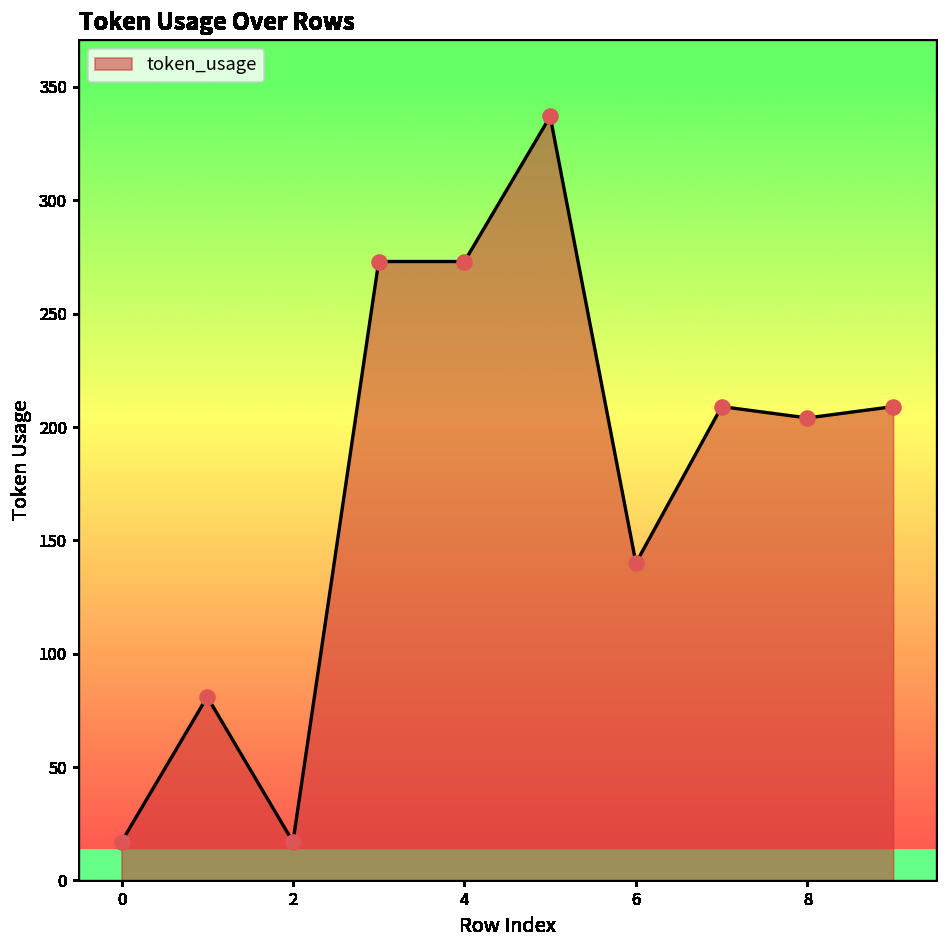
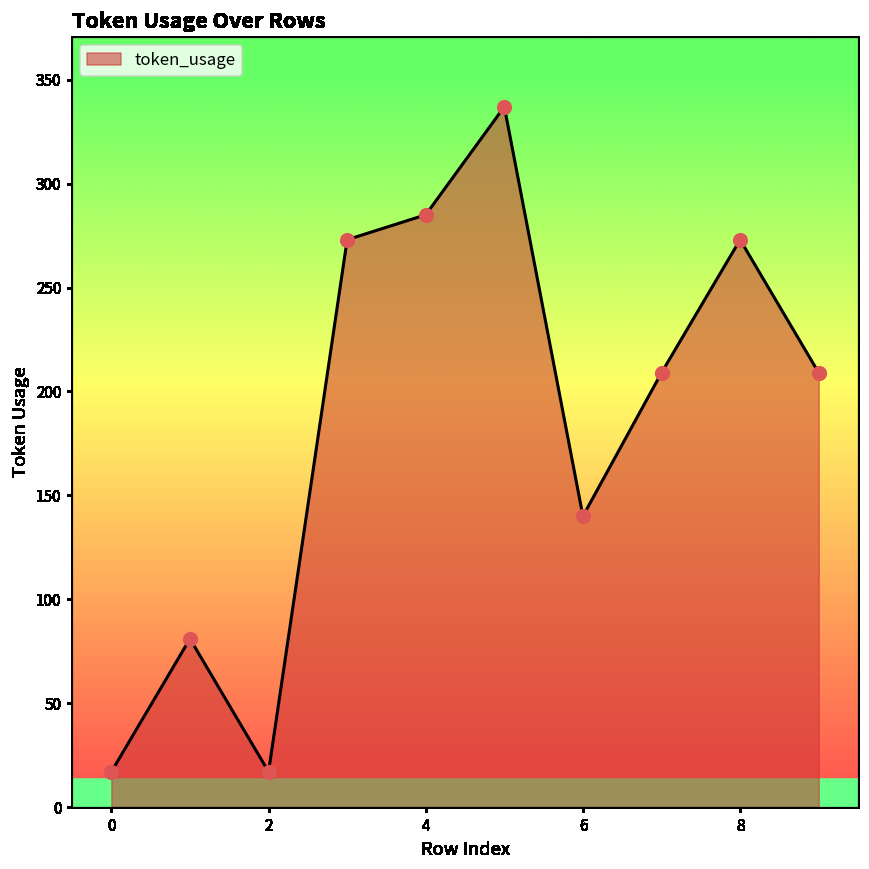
4: 273 -> 285
8: 204 -> 273
